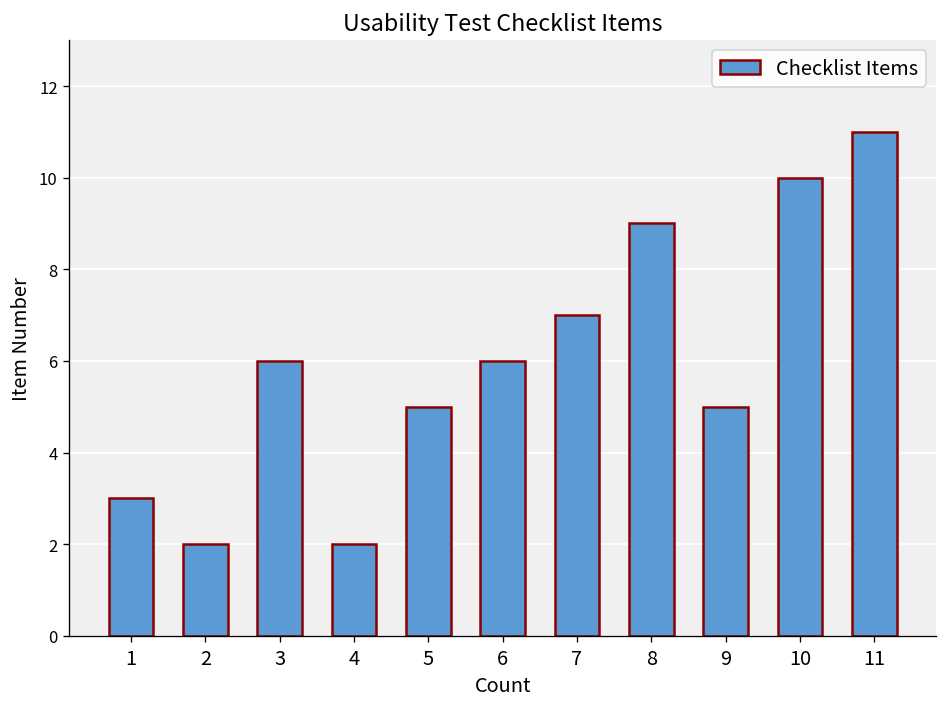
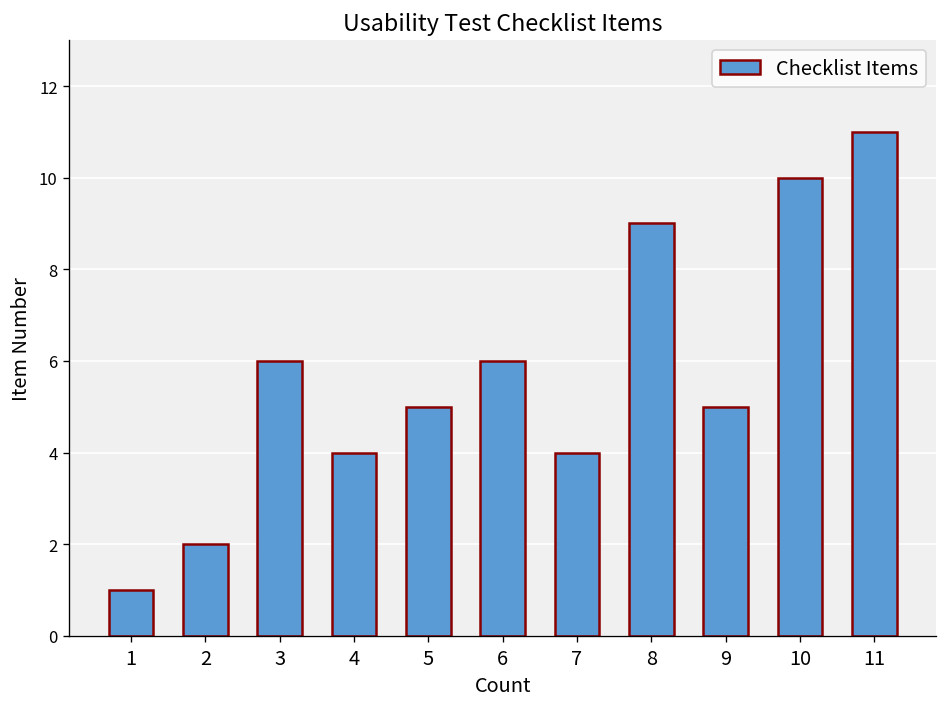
1: 3 -> 1
4: 2 -> 4
7: 7 -> 4
